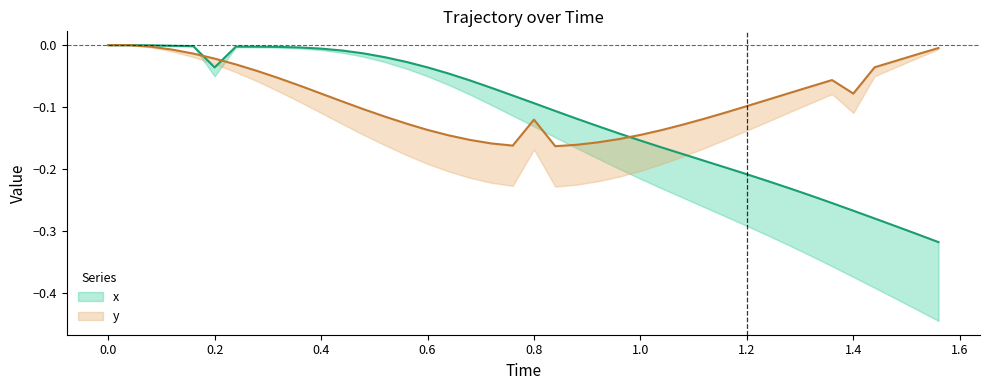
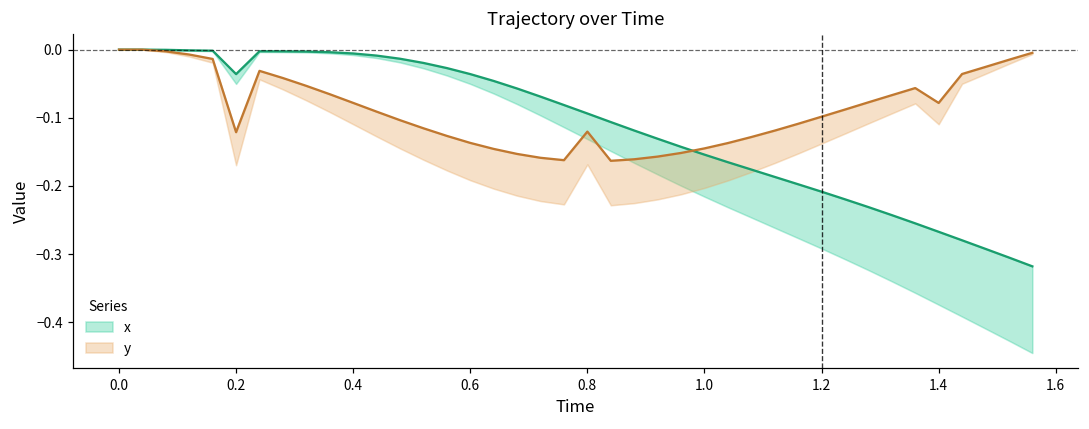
y, 0.2: -0.02 -> -0.12
